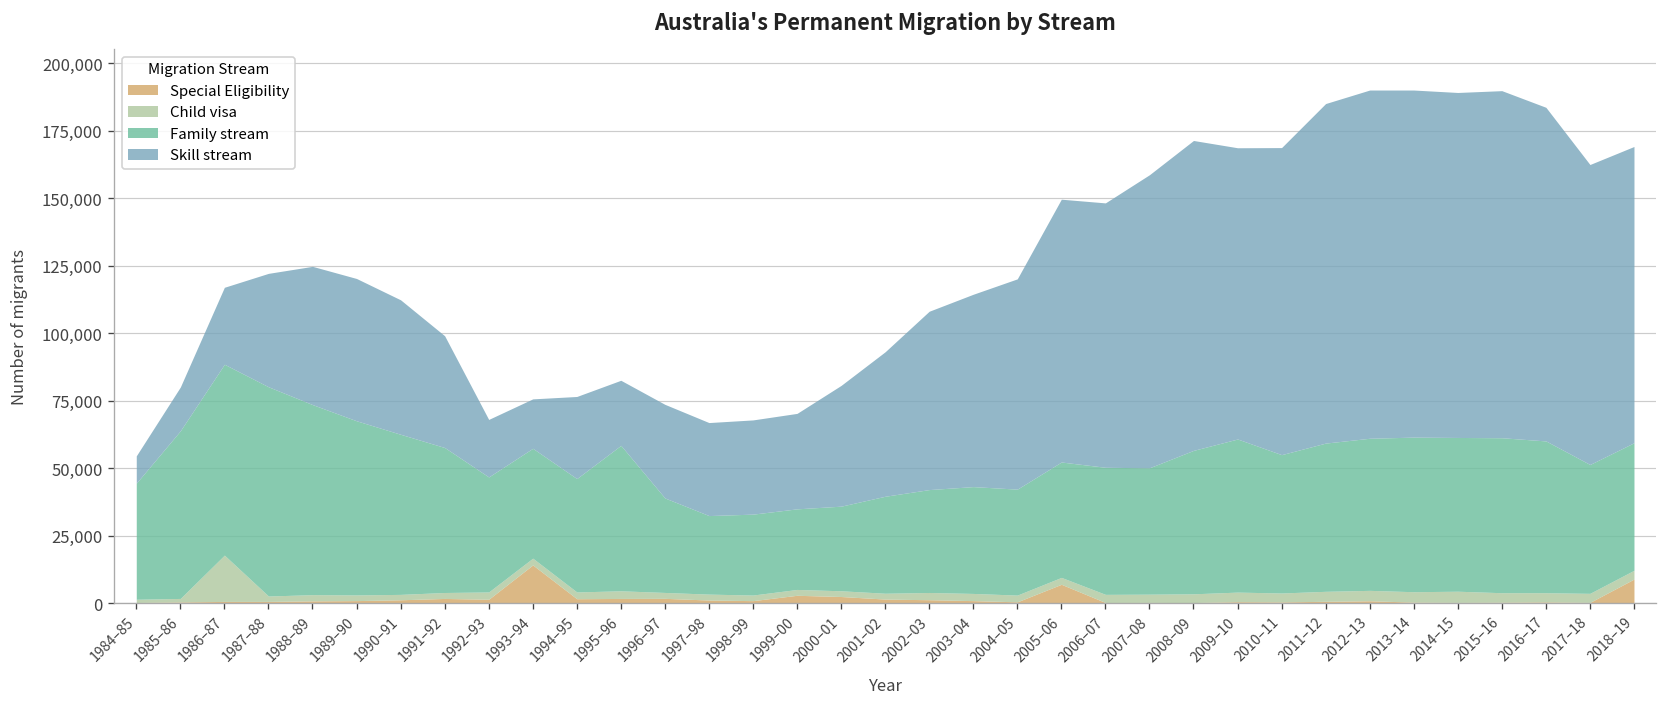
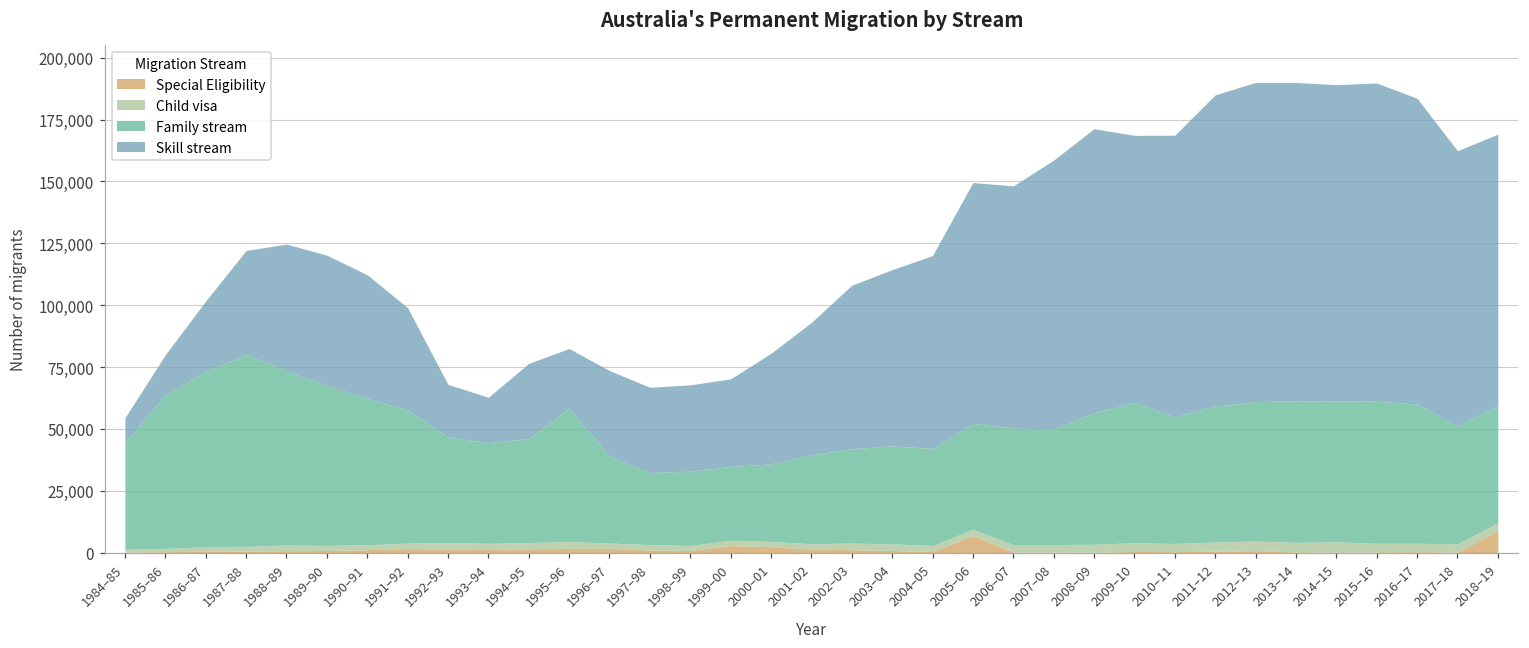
Child visa, 1986–87: 17,000 -> 2,000
Special Eligibility, 1993–94: 14,000 -> 1,000
